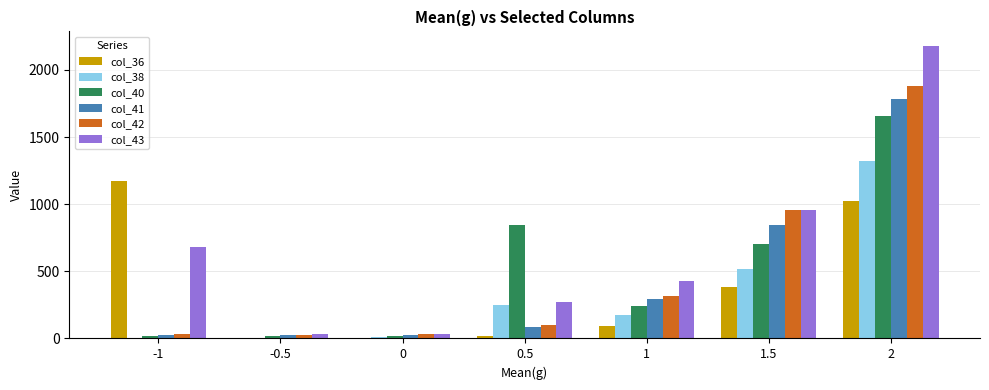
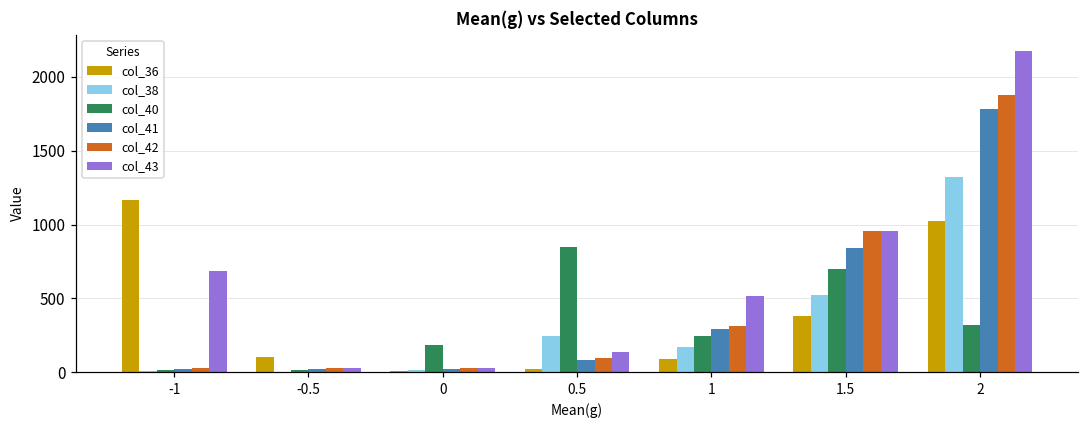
col_36, -0.5: 0 -> 100
col_40, 0: 20 -> 190
col_43, 0.5: 270 -> 130
col_43, 1: 430 -> 510
col_40, 2: 1650 -> 320
